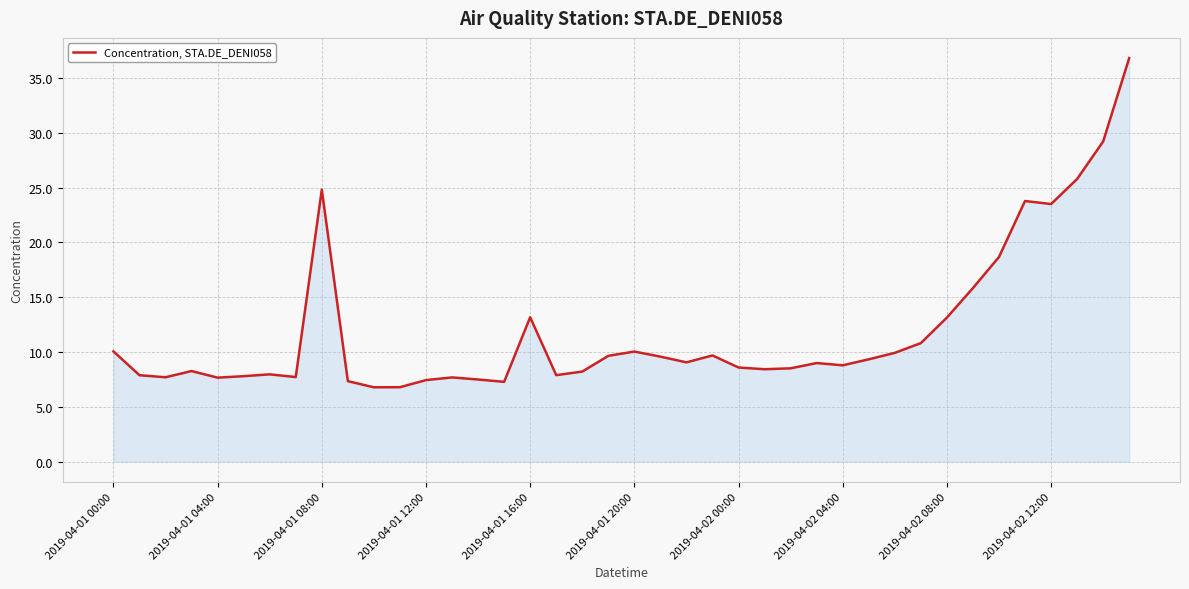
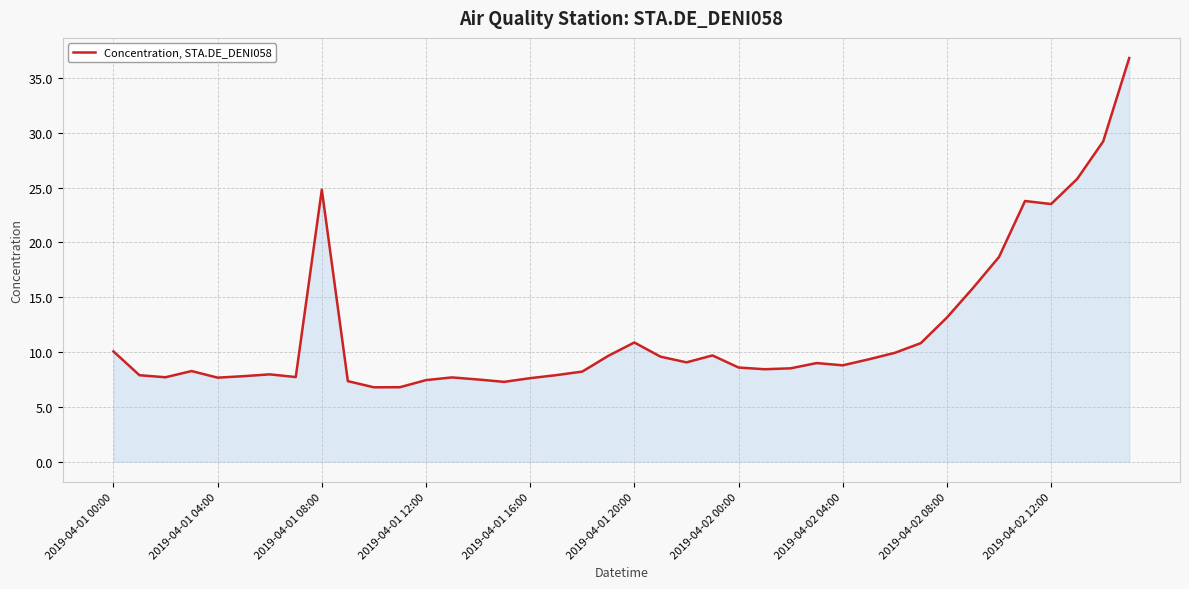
2019-04-01 16:00: 13.2 -> 7.6
2019-04-01 20:00: 10.0 -> 10.9
